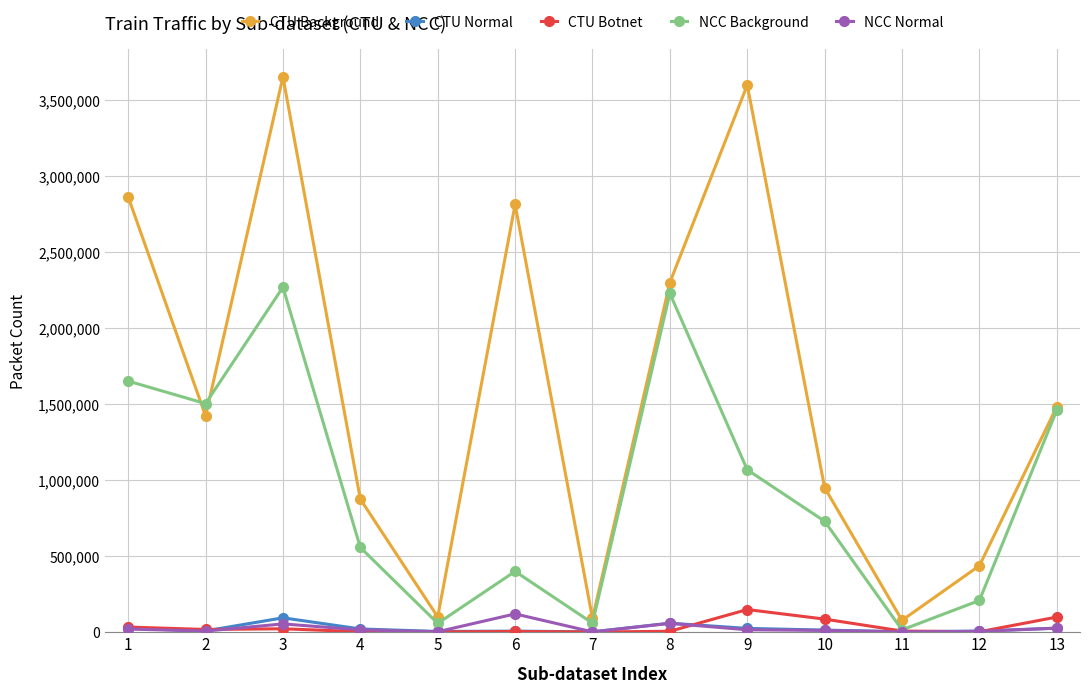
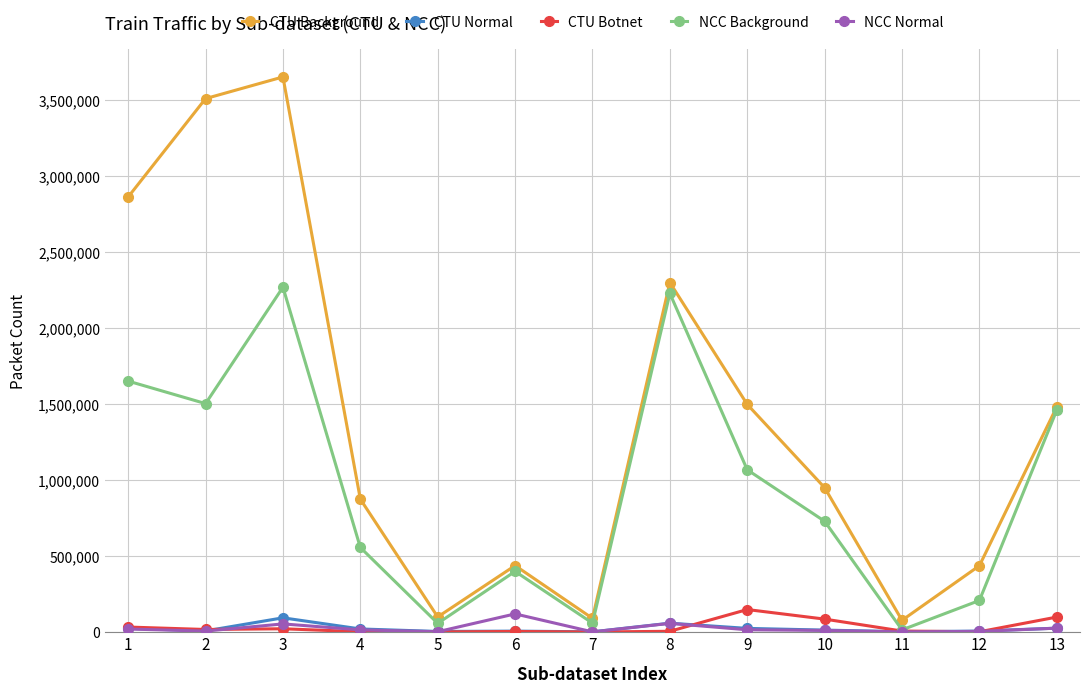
CTU Background, 2: 1,420,000 -> 3,510,000
CTU Background, 6: 2,810,000 -> 440,000
CTU Background, 9: 3,600,000 -> 1,500,000
